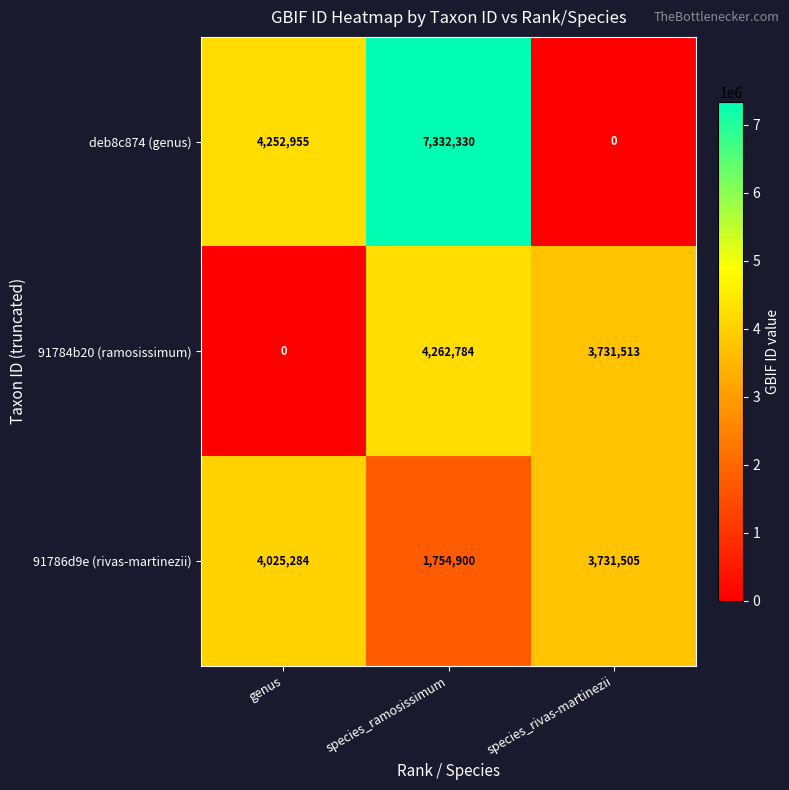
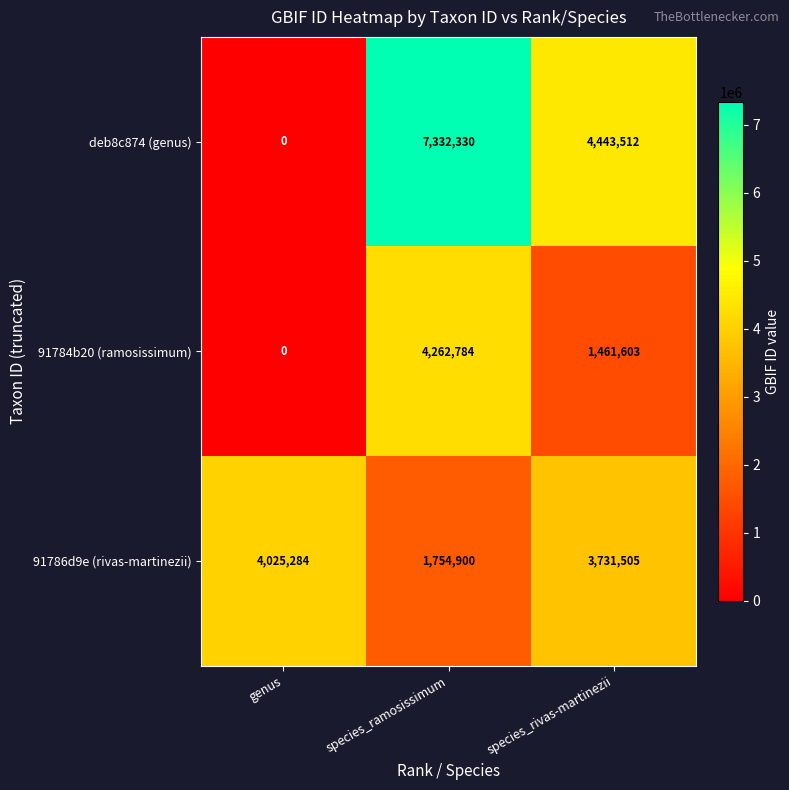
deb8c874 (genus), genus: 4,252,955 -> 0
deb8c874 (genus), species_rivas-martinezii: 0 -> 4,443,512
91784b20 (ramosissimum), species_rivas-martinezii: 3,731,513 -> 1,461,603
